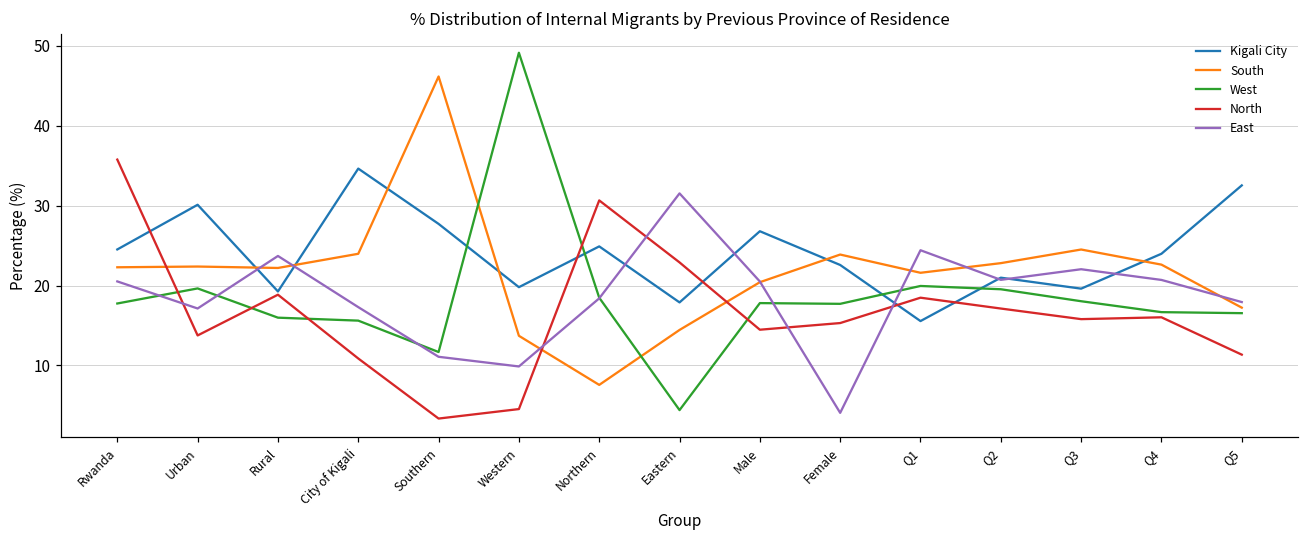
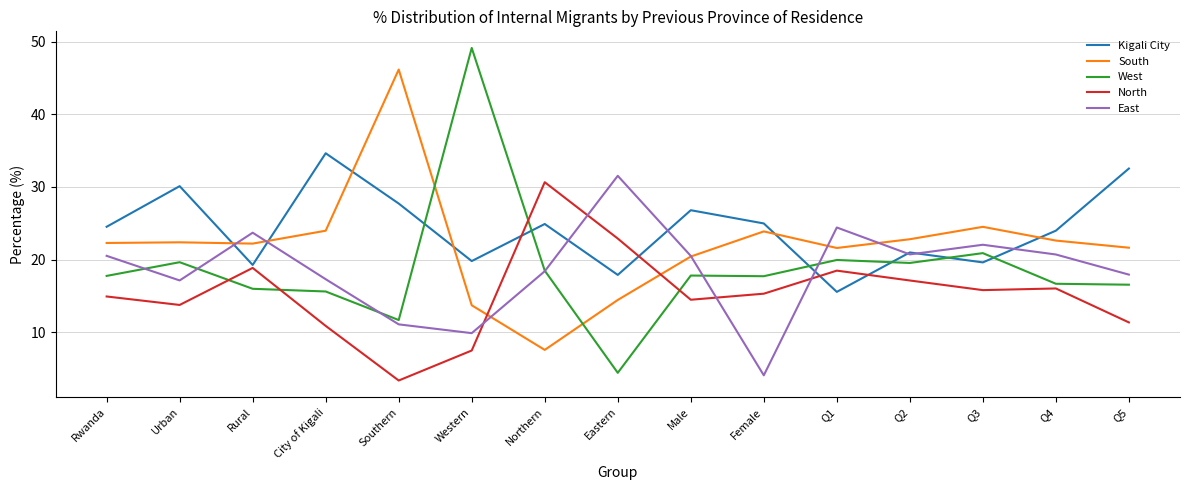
North, Rwanda: 36 -> 15
North, Western: 5 -> 7
Kigali City, Female: 23 -> 25
West, Q3: 18 -> 21
South, Q5: 17 -> 22
